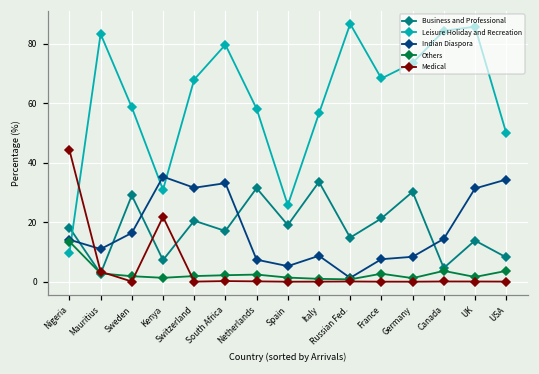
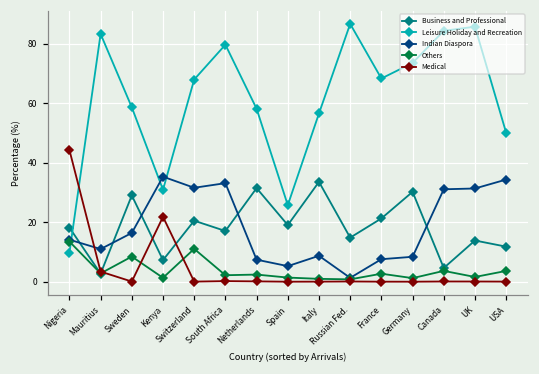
Others, Sweden: 2 -> 8
Others, Switzerland: 2 -> 11
Indian Diaspora, Canada: 14 -> 31
Business and Professional, USA: 8 -> 12
